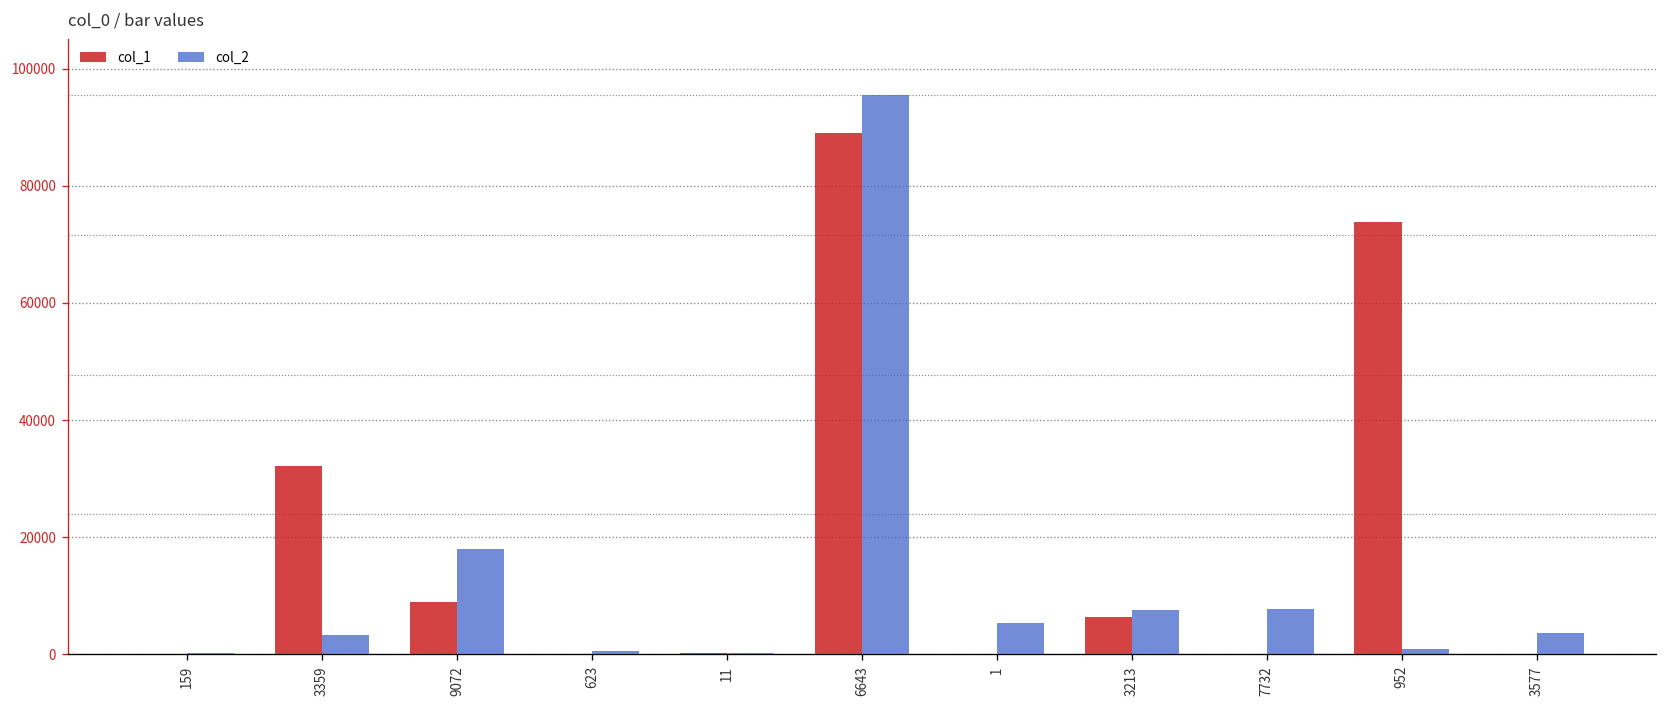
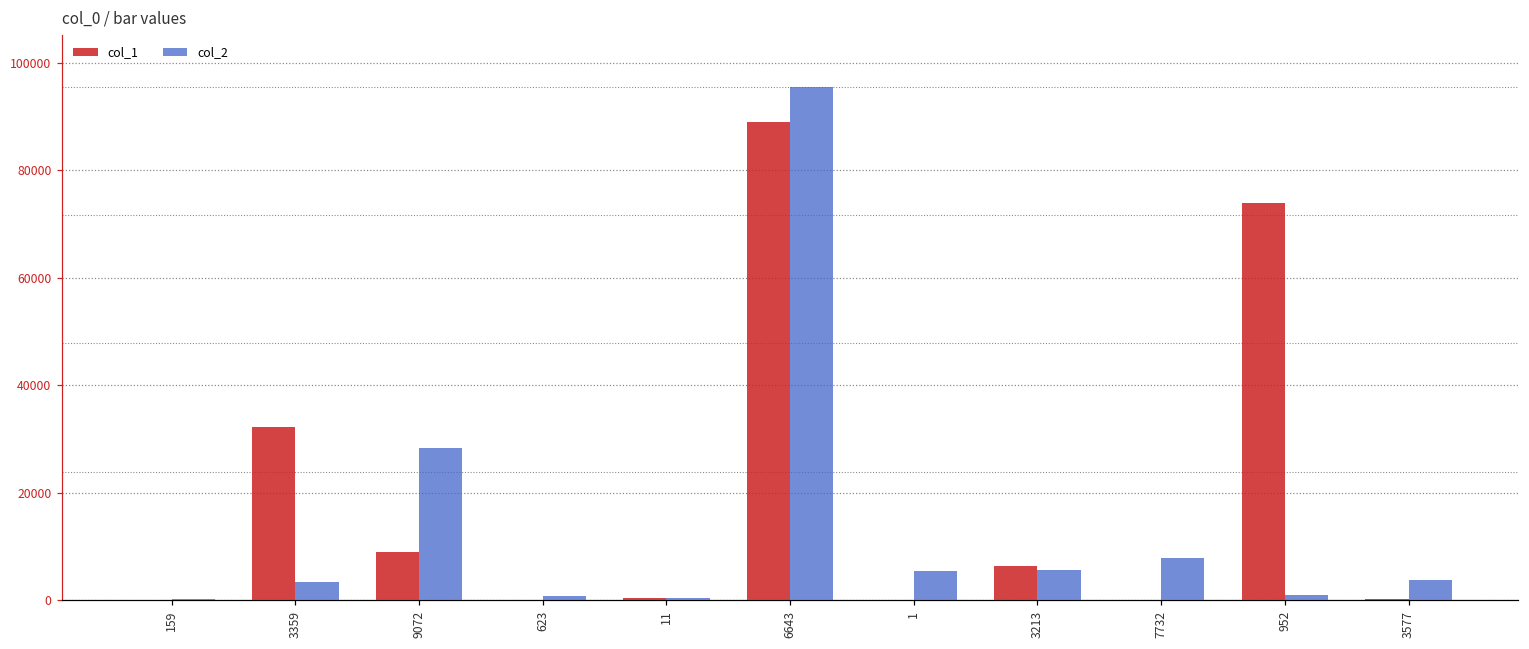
col_2, 9072: 18000 -> 28000
col_2, 3213: 8000 -> 5000
